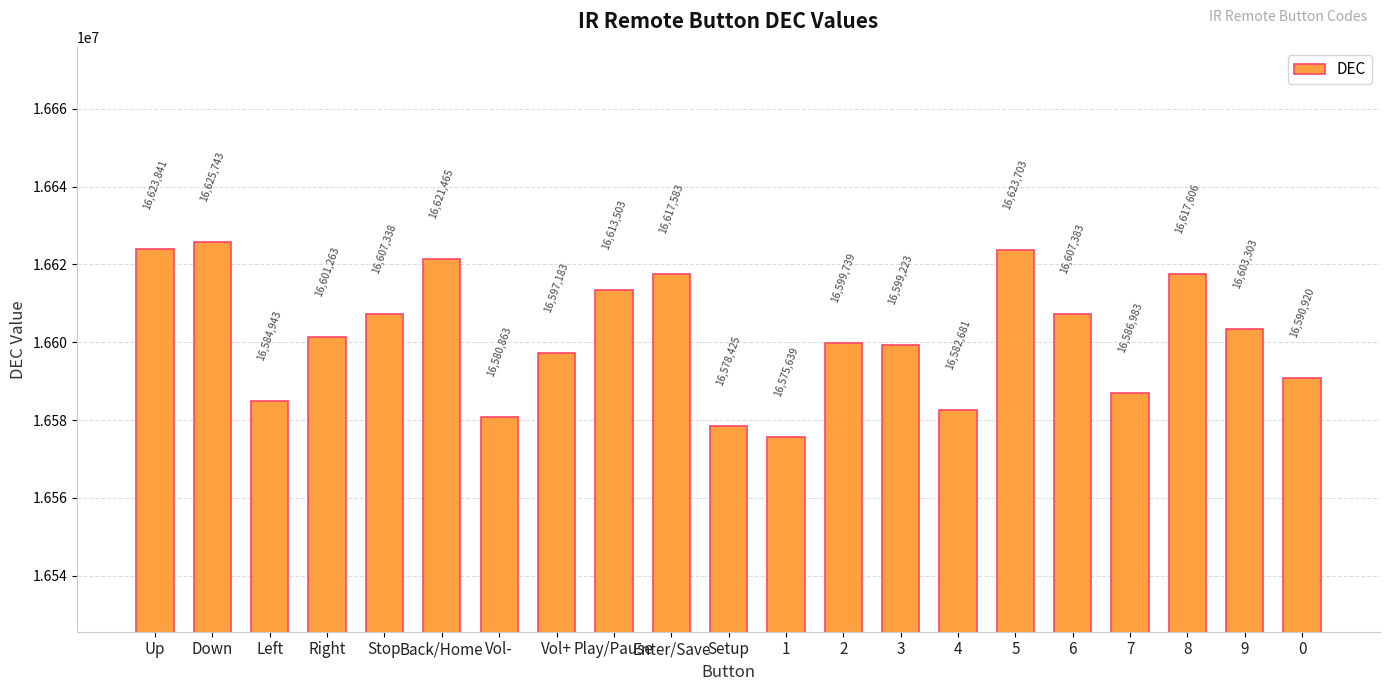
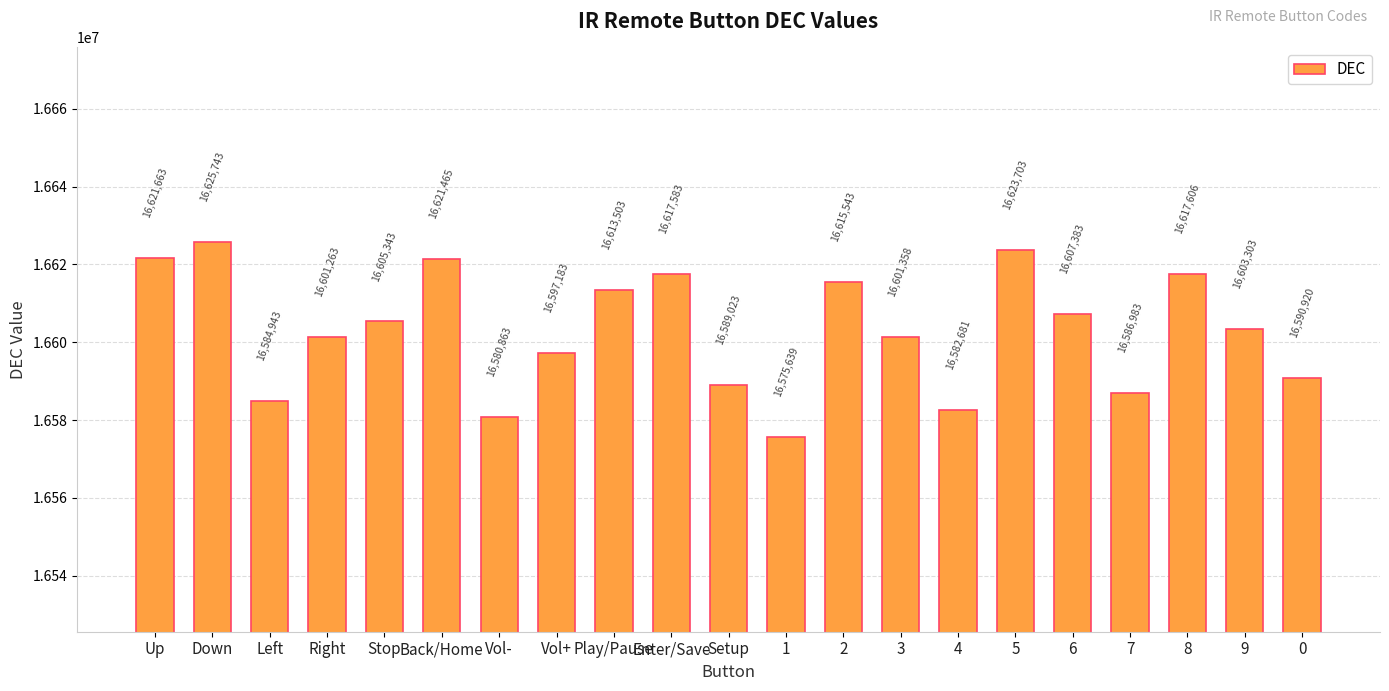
Up: 16,623,841 -> 16,621,663
Stop: 16,607,338 -> 16,605,343
Setup: 16,578,425 -> 16,589,023
2: 16,599,739 -> 16,615,543
3: 16,599,223 -> 16,601,358
